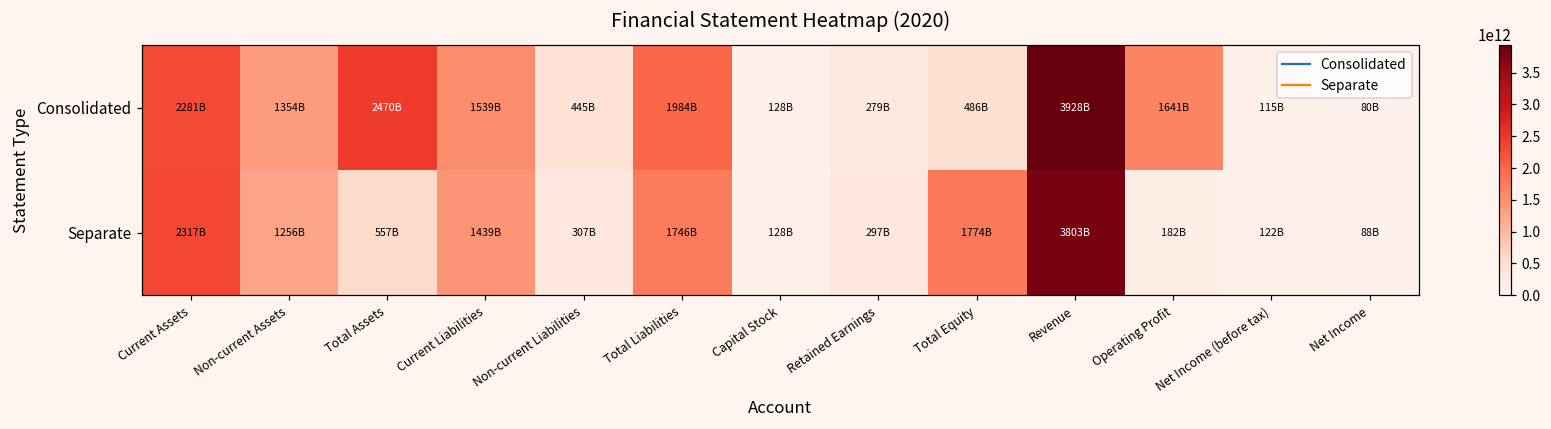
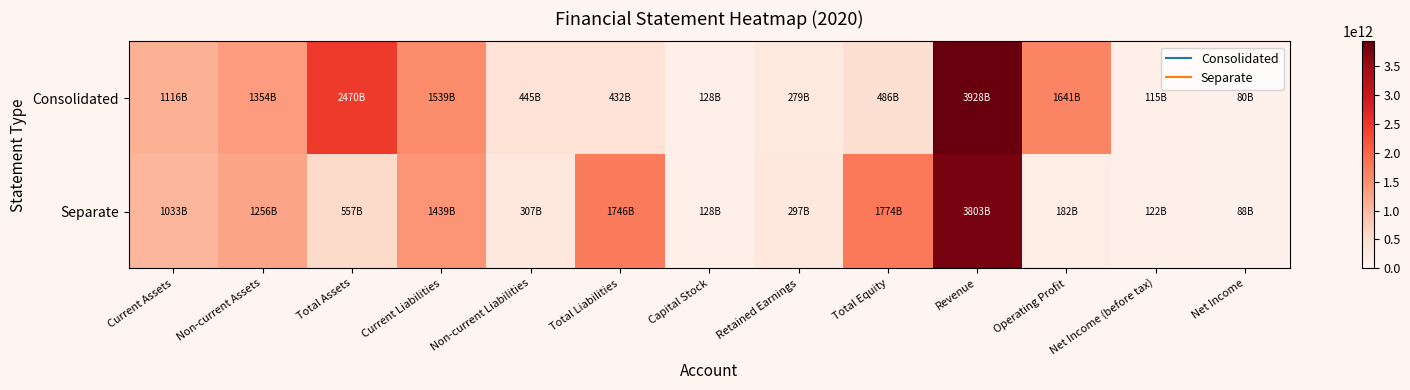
Consolidated, Current Assets: 2281B -> 1116B
Consolidated, Total Liabilities: 1984B -> 432B
Separate, Current Assets: 2317B -> 1033B
